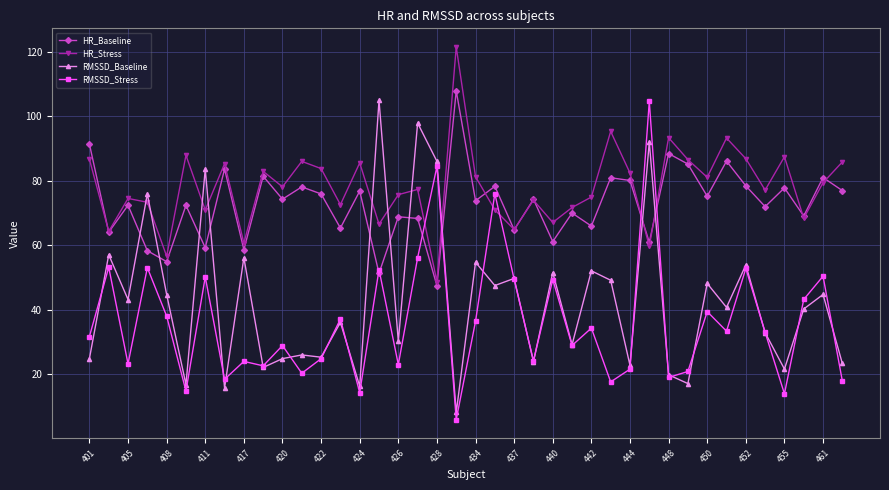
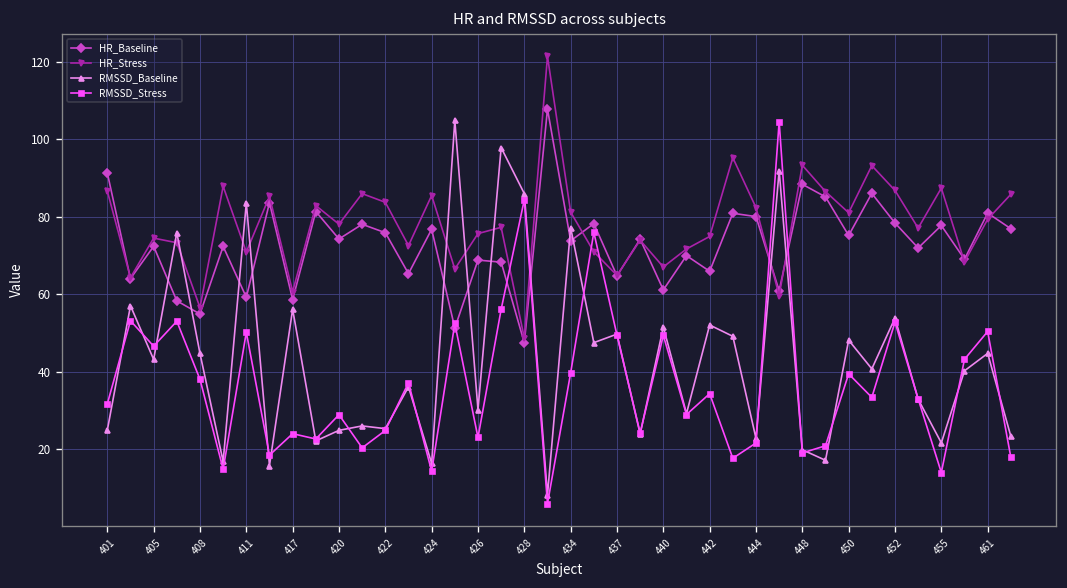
RMSSD_Stress, 405: 23 -> 47
RMSSD_Baseline, 434: 55 -> 77
RMSSD_Stress, 434: 36 -> 40
